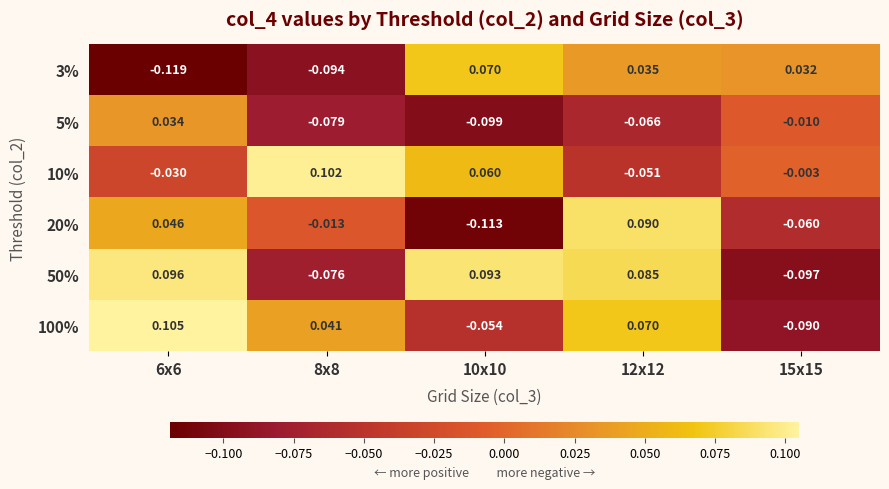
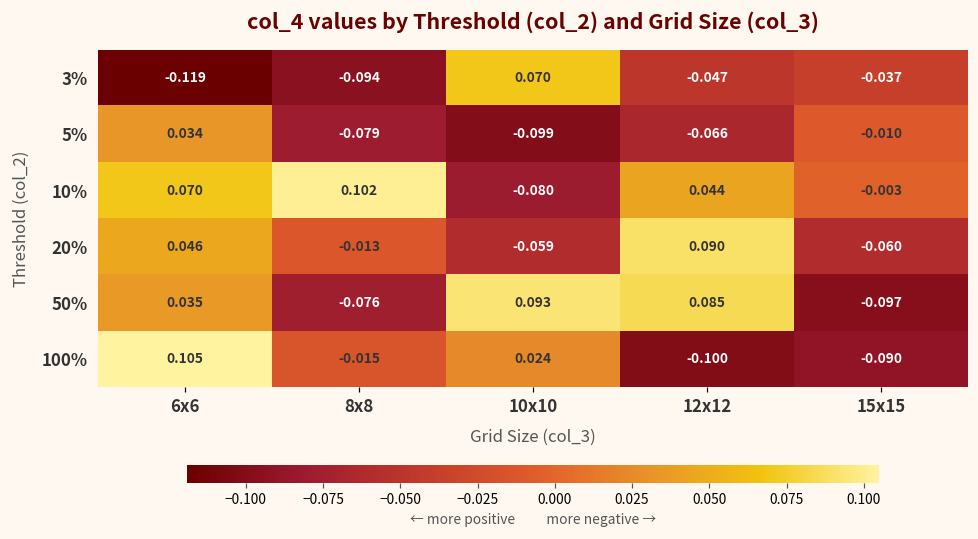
3%, 12x12: 0.035 -> -0.047
3%, 15x15: 0.032 -> -0.037
10%, 6x6: -0.030 -> 0.070
10%, 10x10: 0.060 -> -0.080
10%, 12x12: -0.051 -> 0.044
20%, 10x10: -0.113 -> -0.059
50%, 6x6: 0.096 -> 0.035
100%, 8x8: 0.041 -> -0.015
100%, 10x10: -0.054 -> 0.024
100%, 12x12: 0.070 -> -0.100
